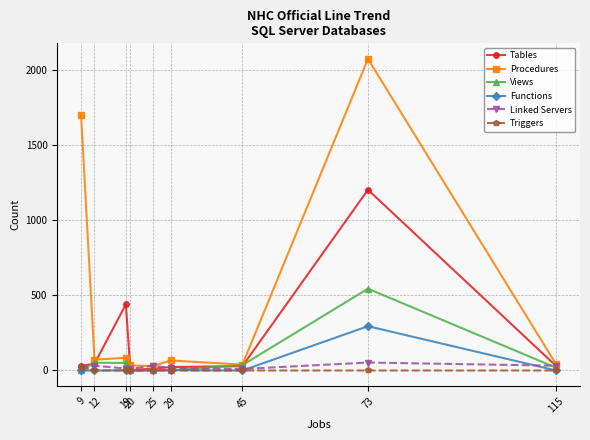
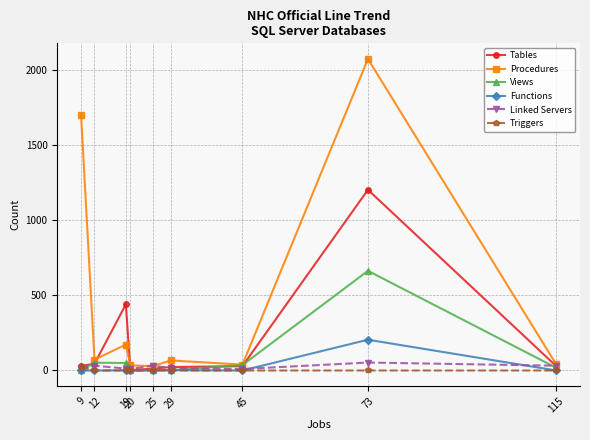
Procedures, 19: 90 -> 170
Views, 73: 550 -> 660
Functions, 73: 300 -> 210
